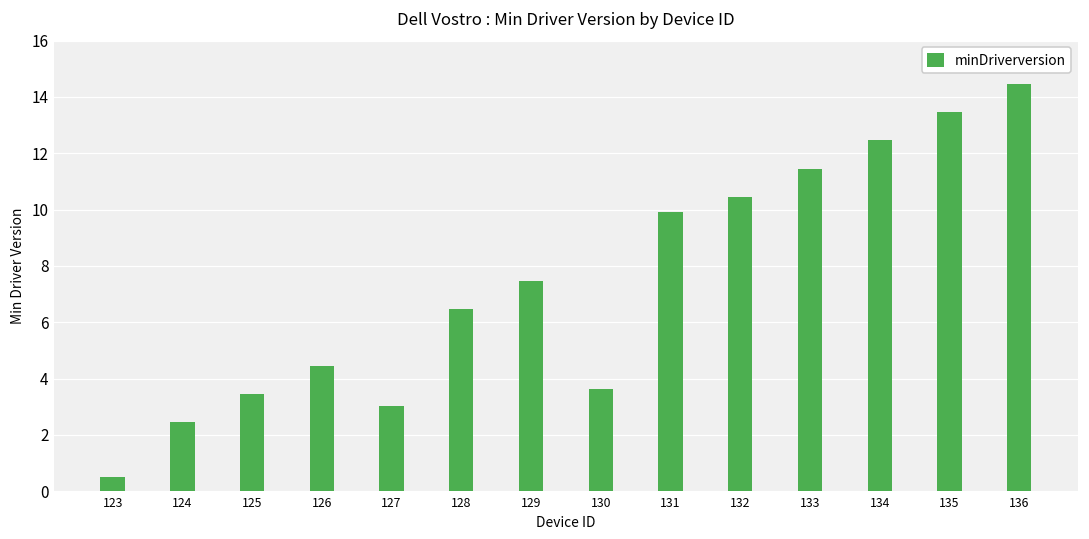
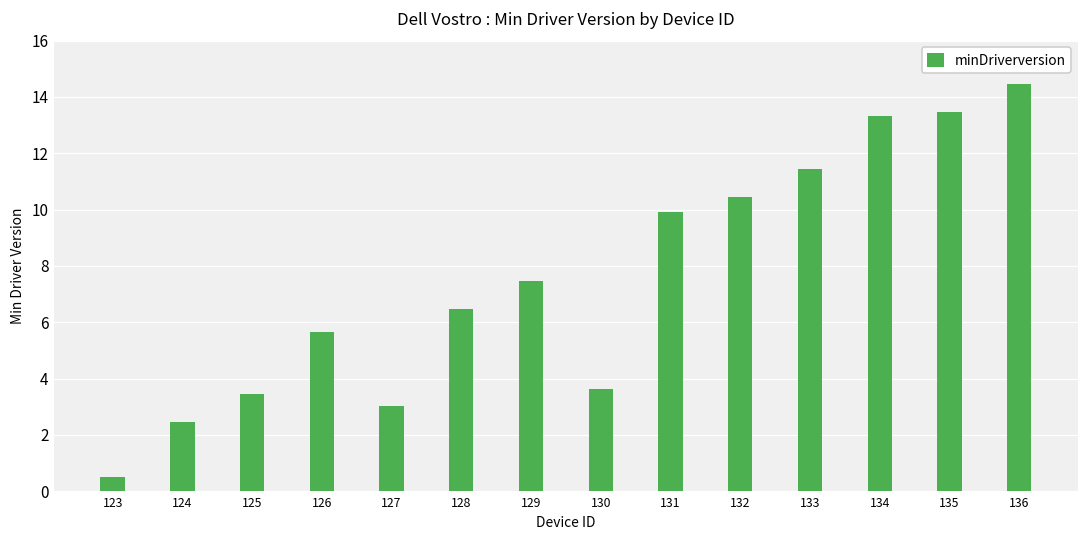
126: 4.5 -> 5.6
134: 12.5 -> 13.3
